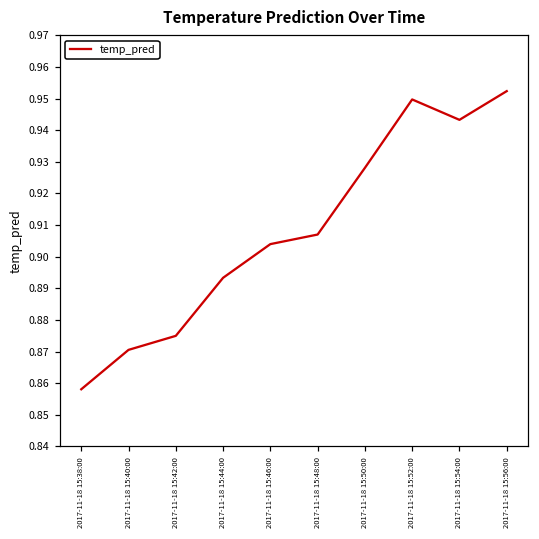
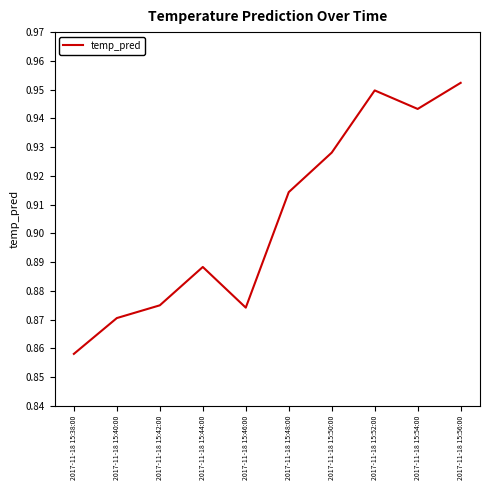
2017-11-18 15:44:00: 0.893 -> 0.888
2017-11-18 15:46:00: 0.904 -> 0.874
2017-11-18 15:48:00: 0.907 -> 0.914
